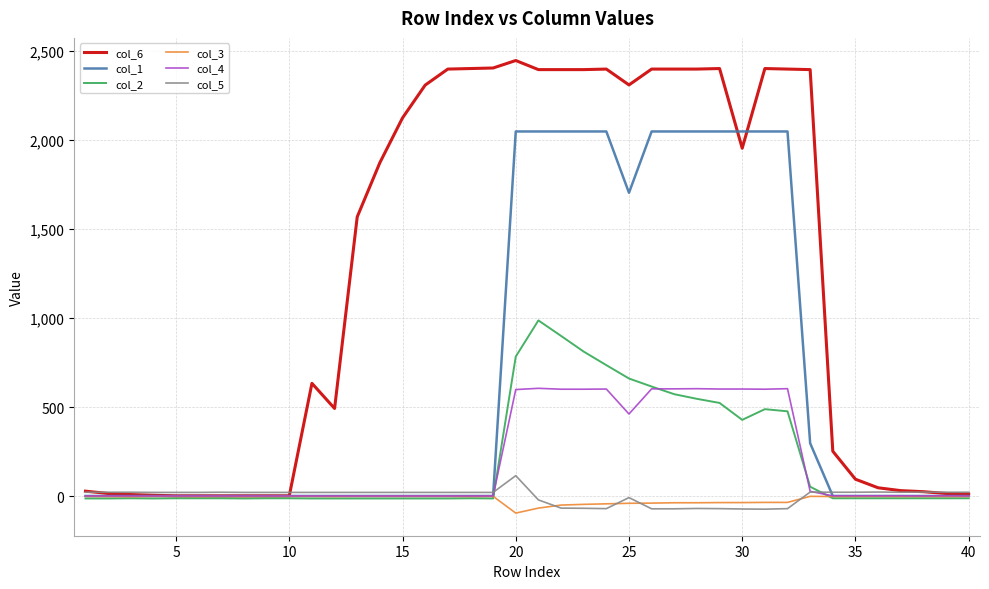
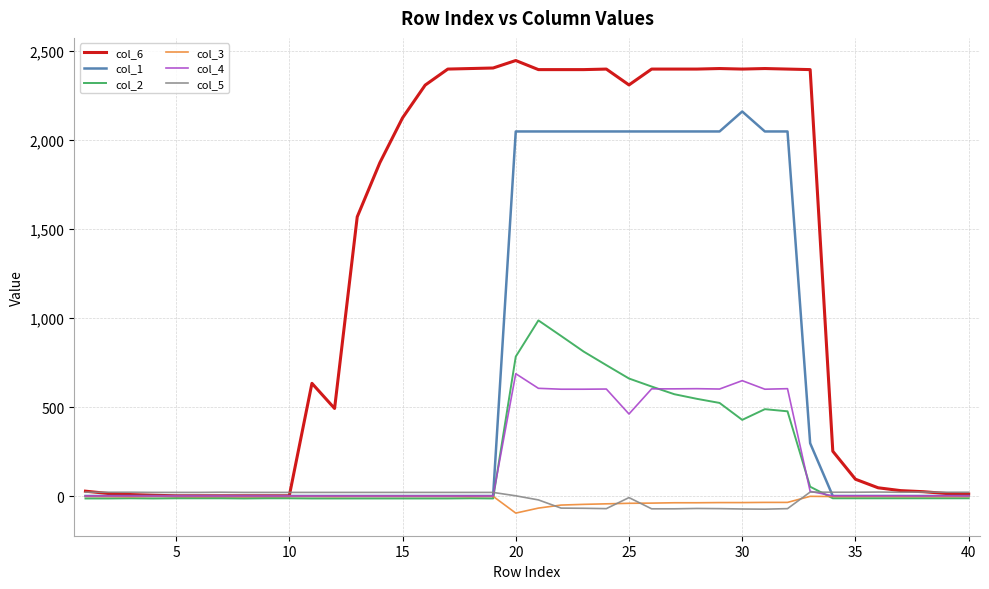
col_4, 20: 600 -> 690
col_5, 20: 120 -> 0
col_1, 25: 1,700 -> 2,050
col_6, 30: 1,950 -> 2,400
col_1, 30: 2,050 -> 2,160
col_4, 30: 600 -> 650
